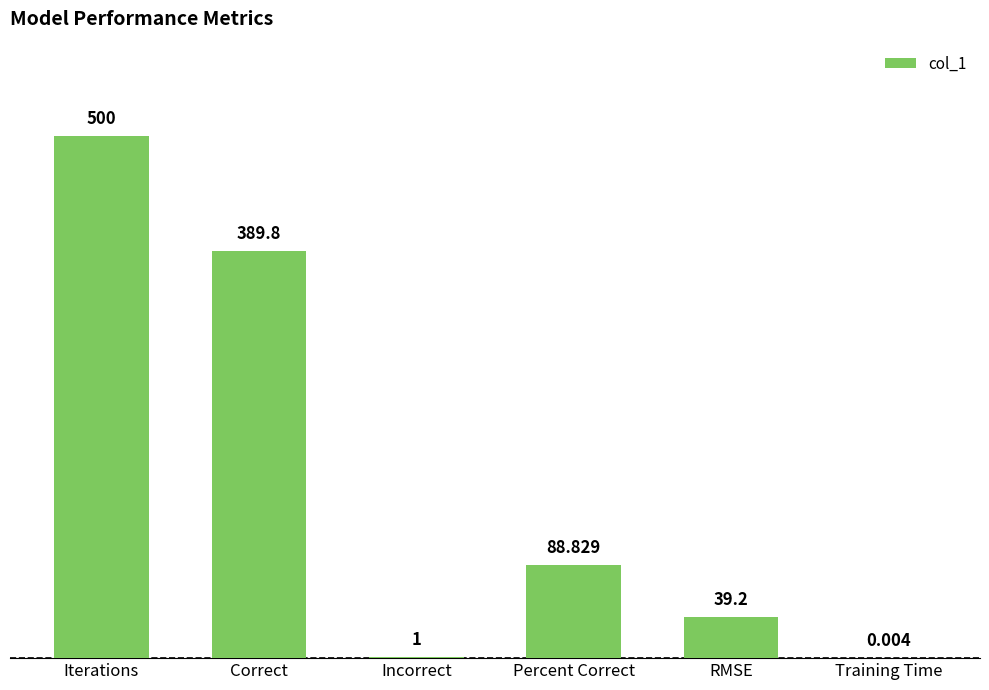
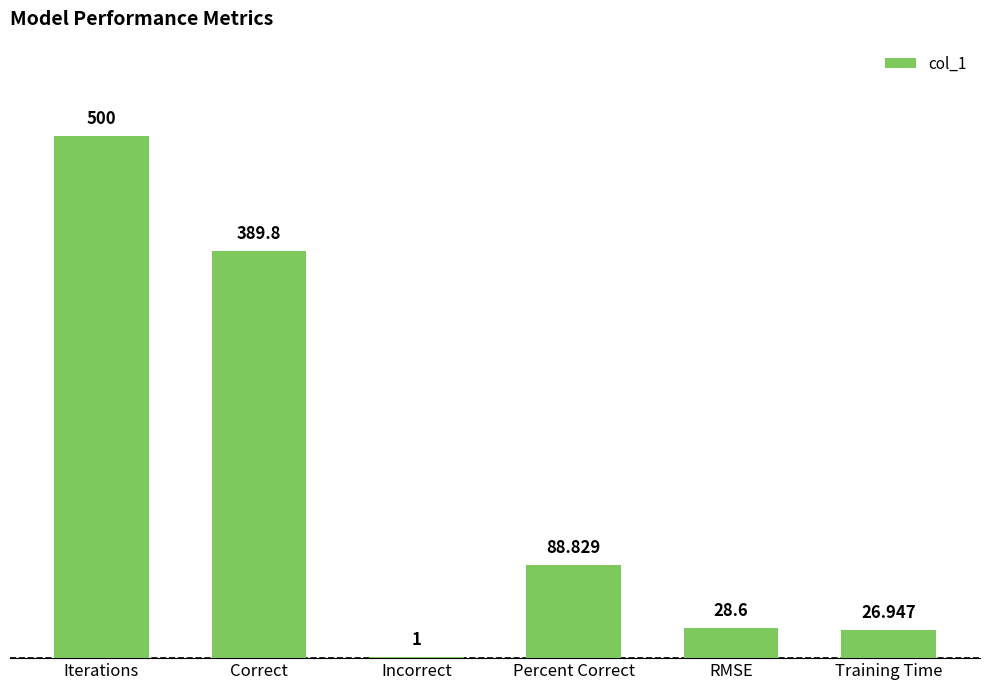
RMSE: 39.2 -> 28.6
Training Time: 0.004 -> 26.947
